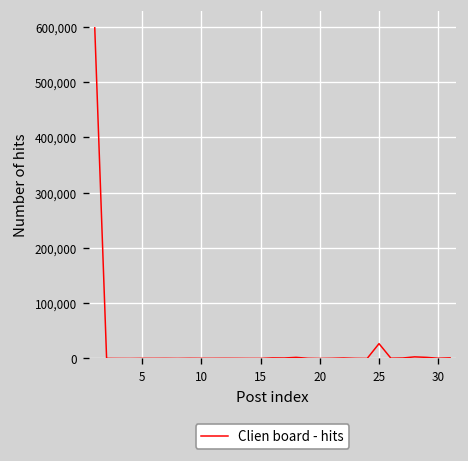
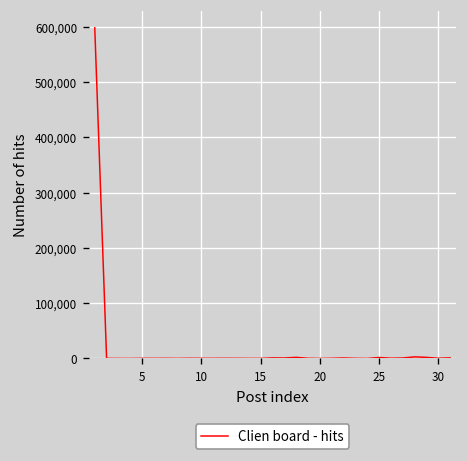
25: 30,000 -> 0
